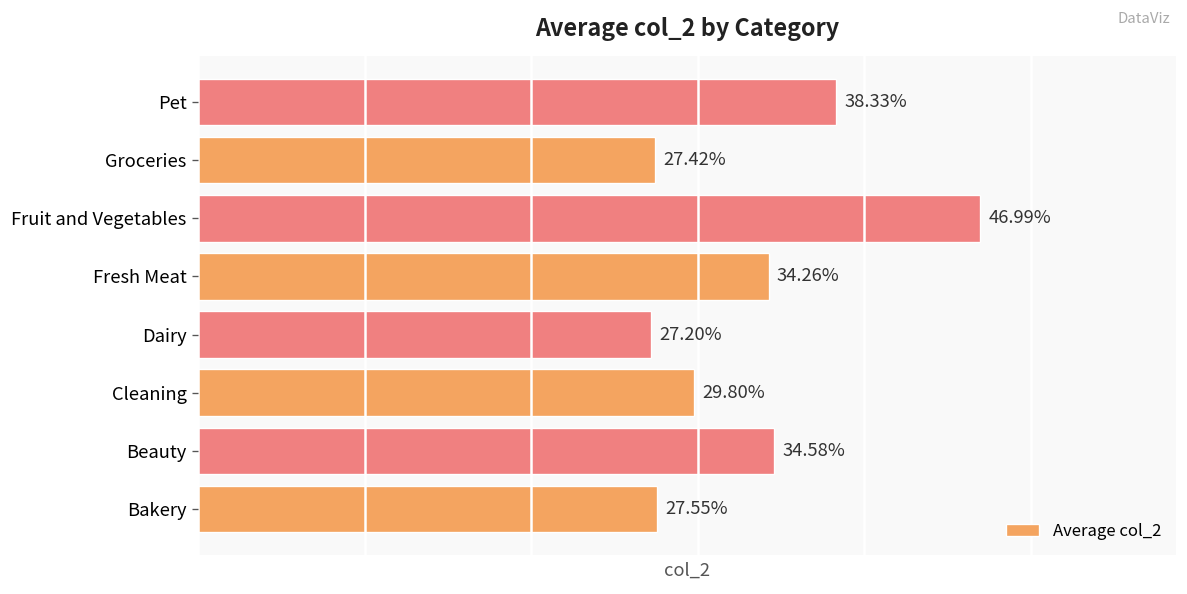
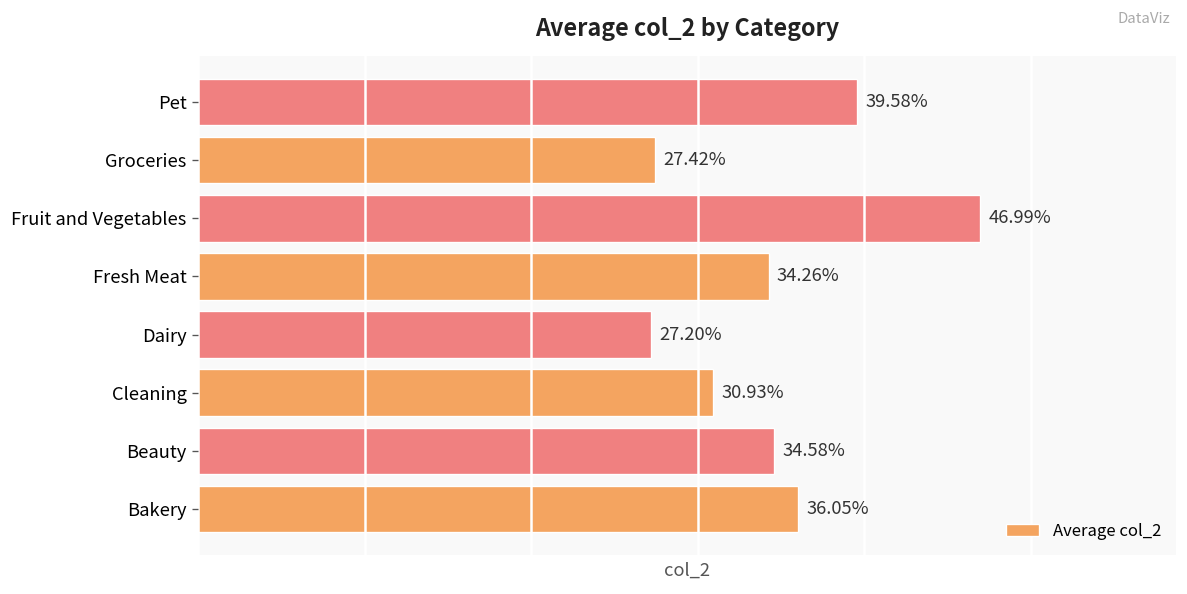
Pet: 38.33% -> 39.58%
Cleaning: 29.80% -> 30.93%
Bakery: 27.55% -> 36.05%
